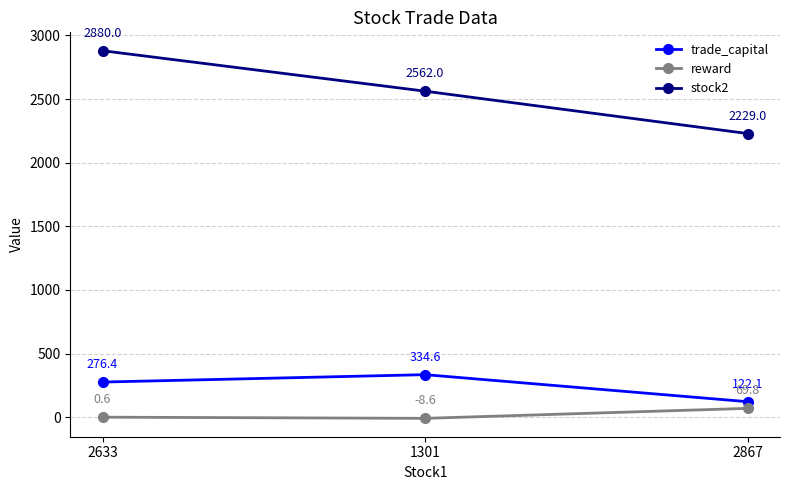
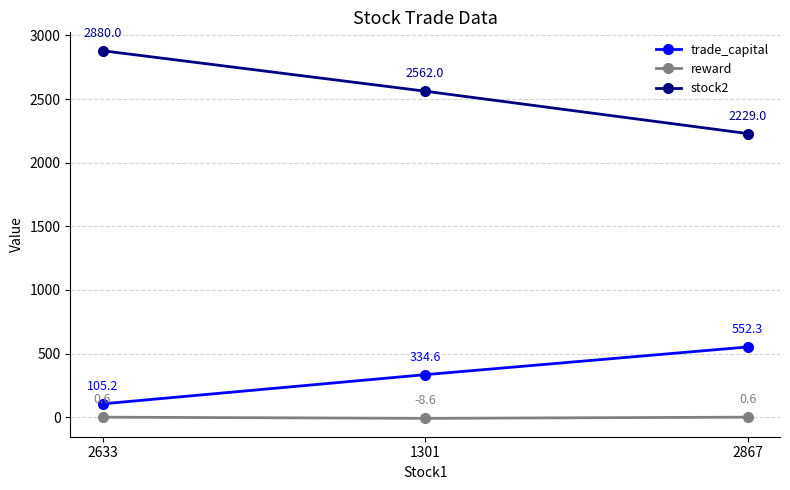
trade_capital, 2633: 276.4 -> 105.2
trade_capital, 2867: 122.1 -> 552.3
reward, 2867: 69.8 -> 0.6
